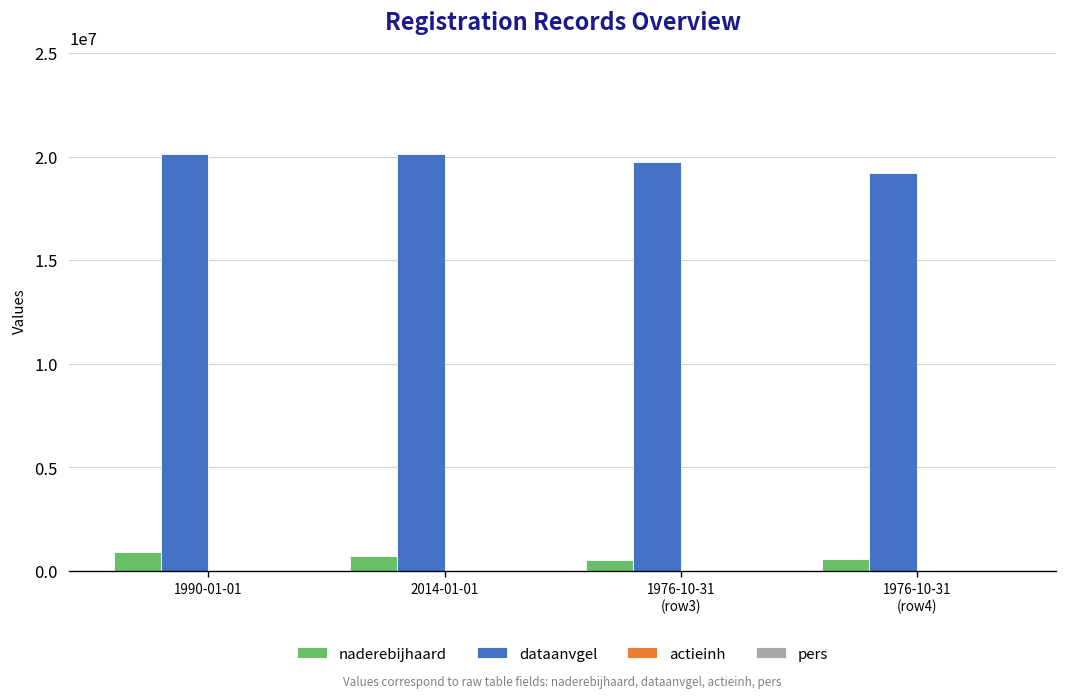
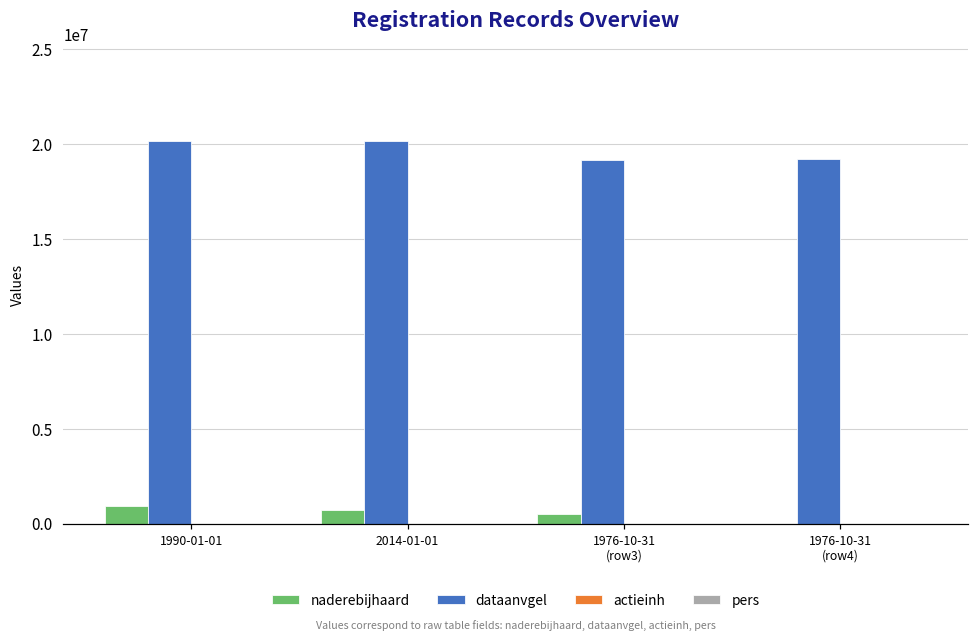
dataanvgel, 1976-10-31 (row3): 19800000 -> 19200000
naderebijhaard, 1976-10-31 (row4): 500000 -> 0
